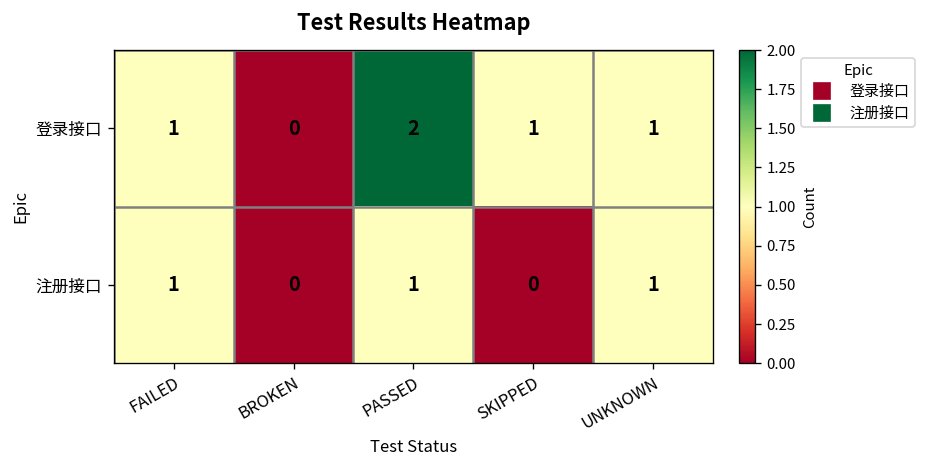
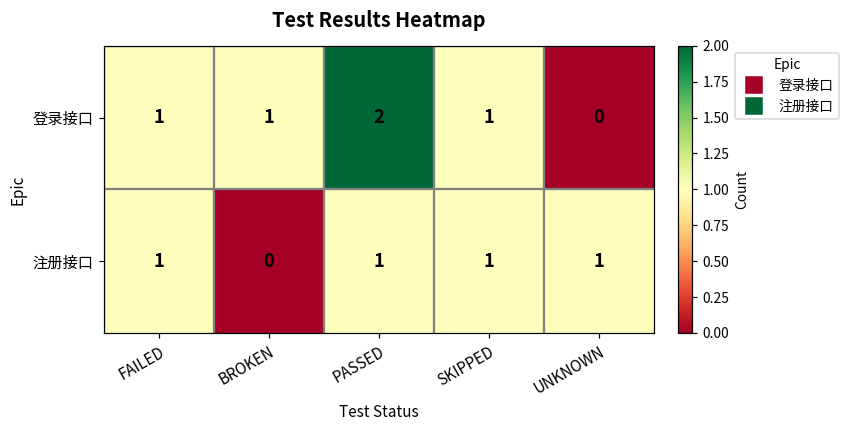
登录接口, BROKEN: 0 -> 1
登录接口, UNKNOWN: 1 -> 0
注册接口, SKIPPED: 0 -> 1
